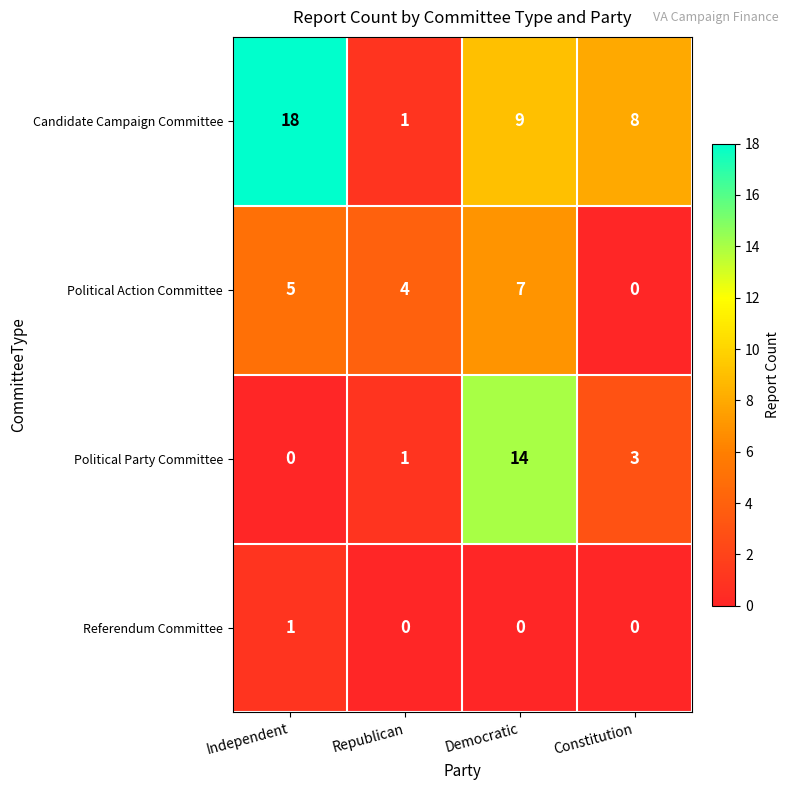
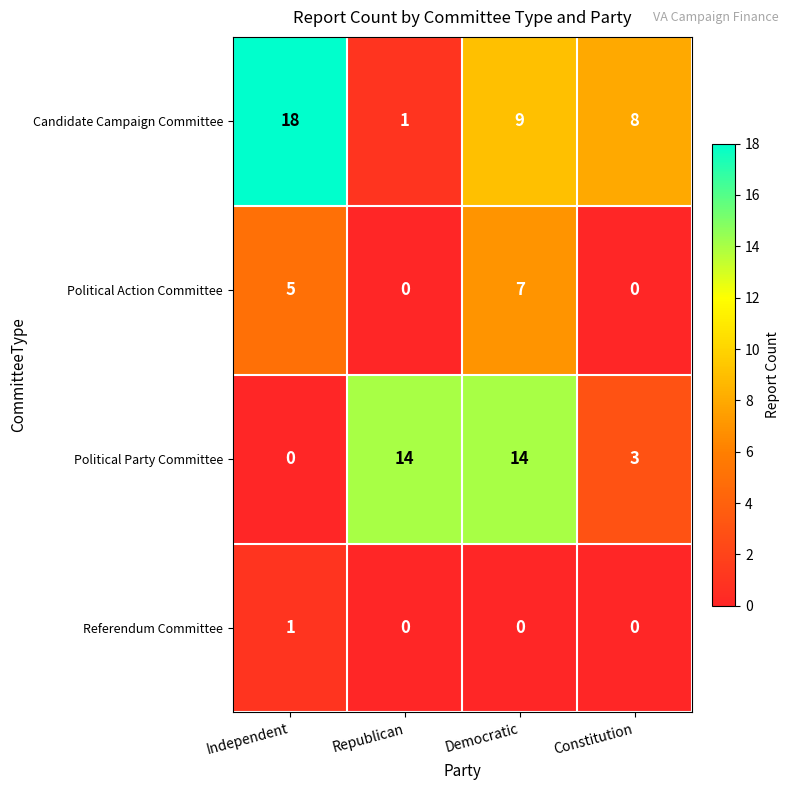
Political Action Committee, Republican: 4 -> 0
Political Party Committee, Republican: 1 -> 14
